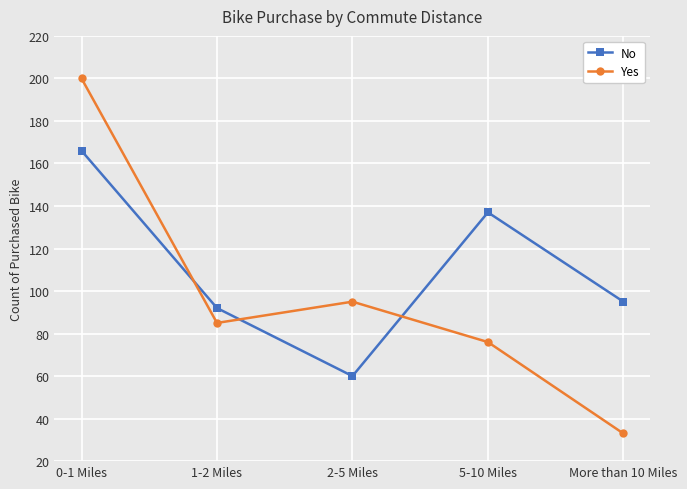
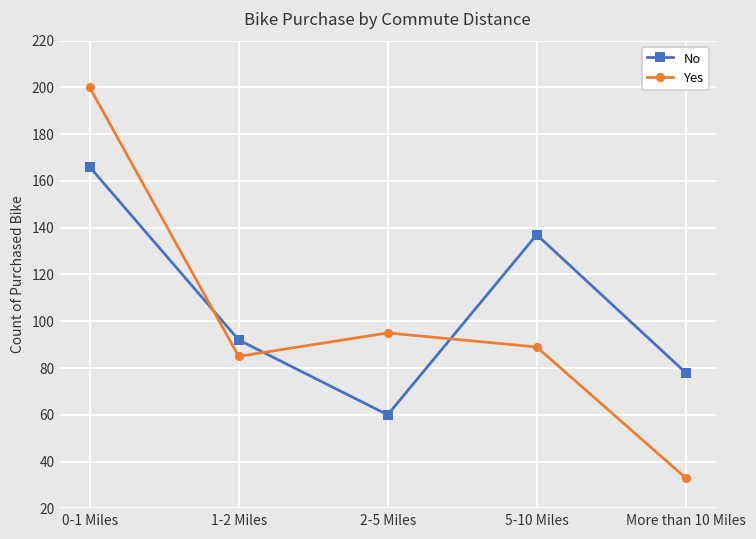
Yes, 5-10 Miles: 76 -> 89
No, More than 10 Miles: 95 -> 78
